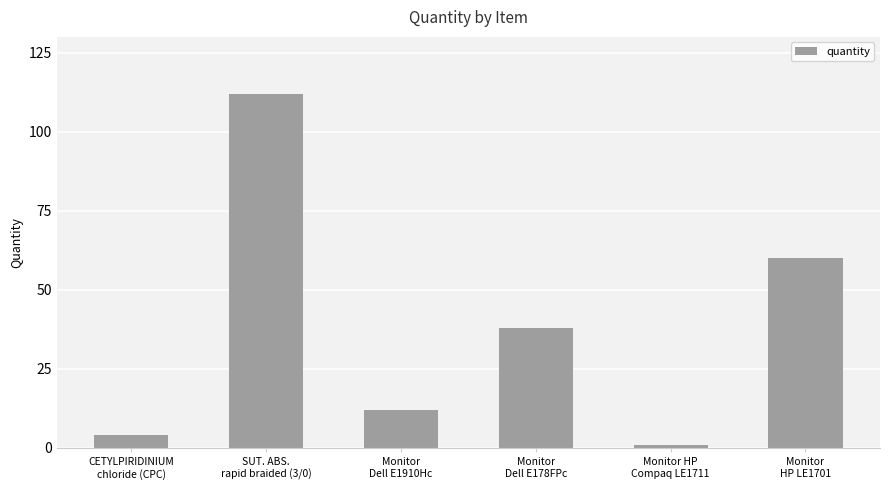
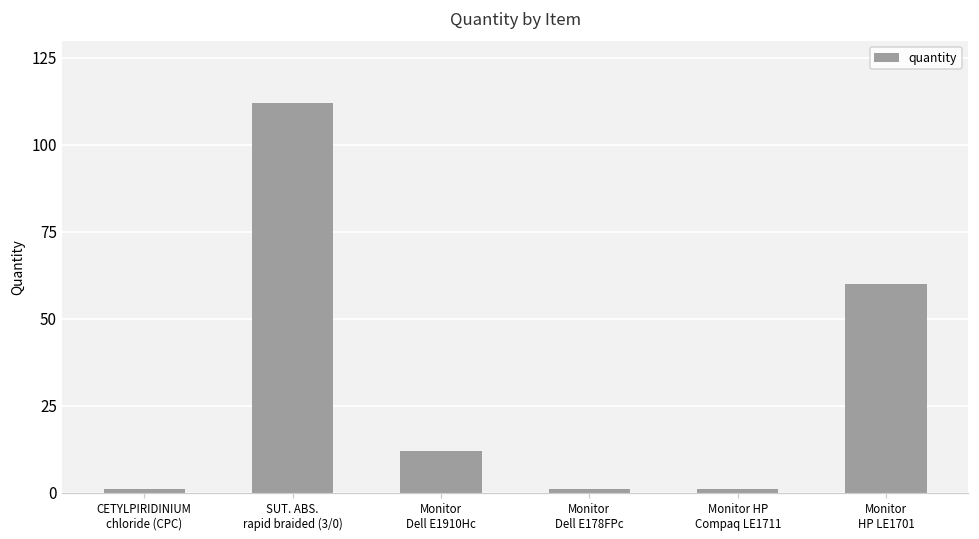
CETYLPIRIDINIUM chloride (CPC): 4 -> 1
Monitor Dell E178FPc: 38 -> 1
